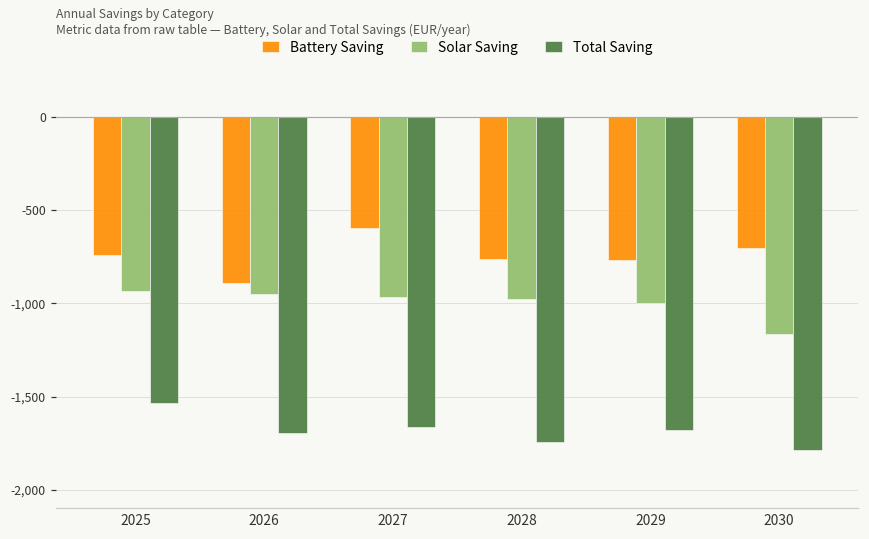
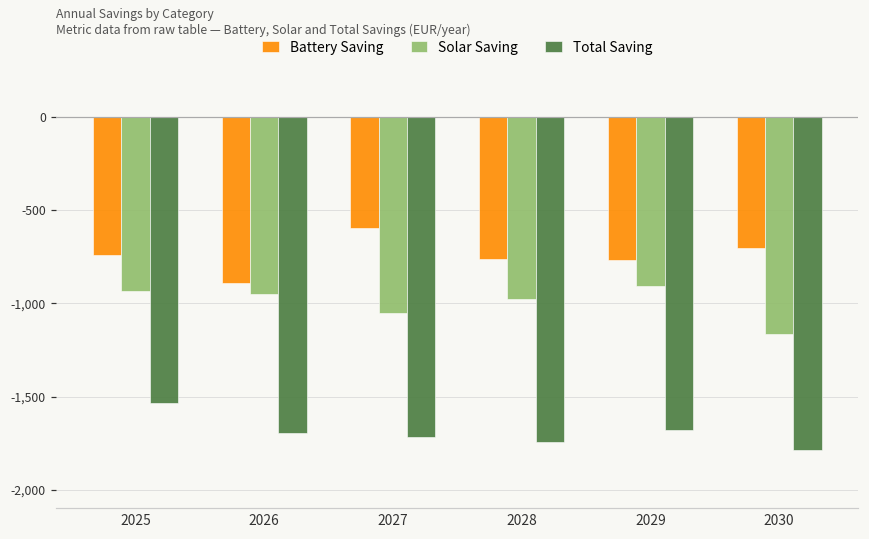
Solar Saving, 2027: -960 -> -1,050
Total Saving, 2027: -1,670 -> -1,720
Solar Saving, 2029: -1,000 -> -910
